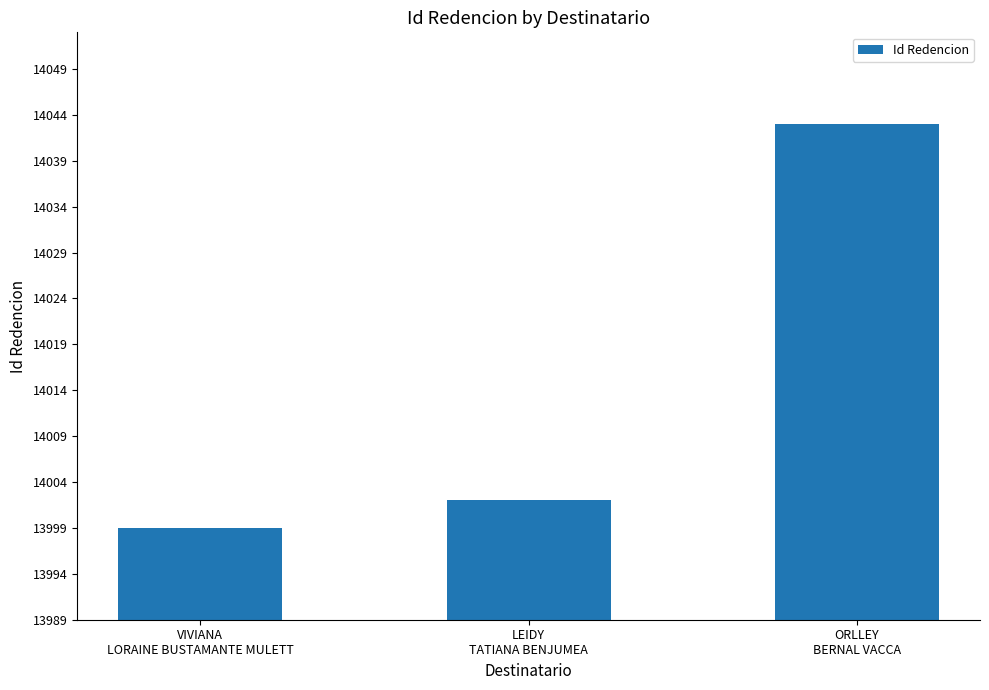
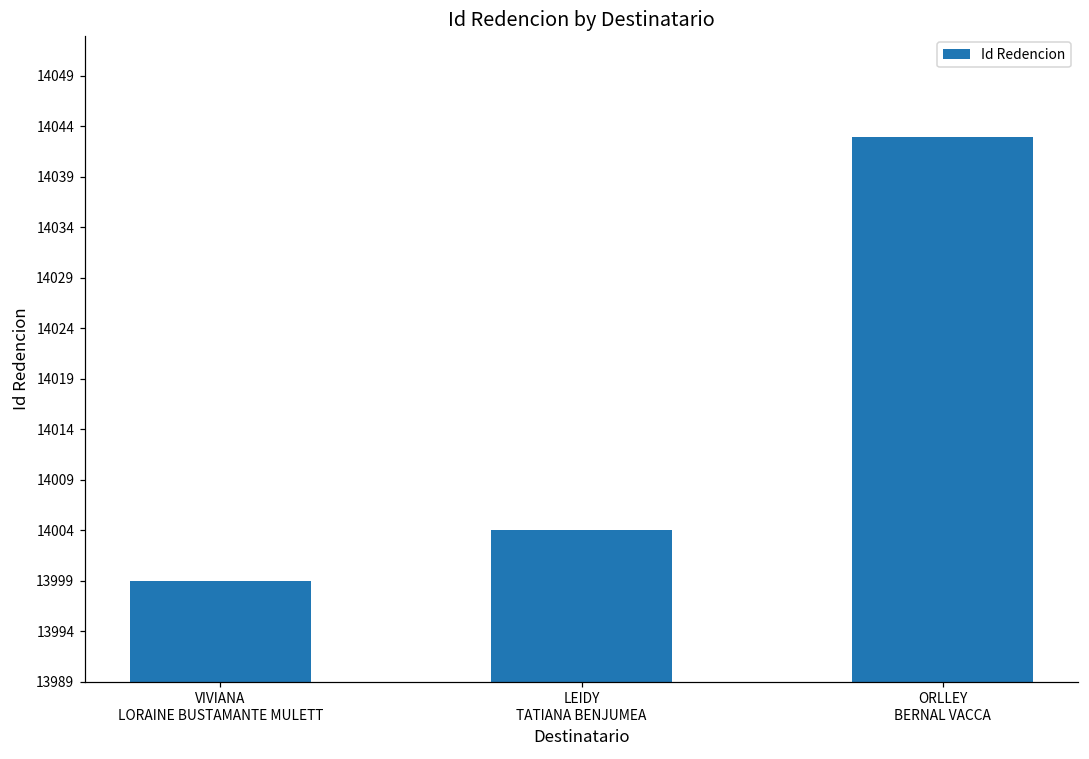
LEIDY TATIANA BENJUMEA: 14002 -> 14004
